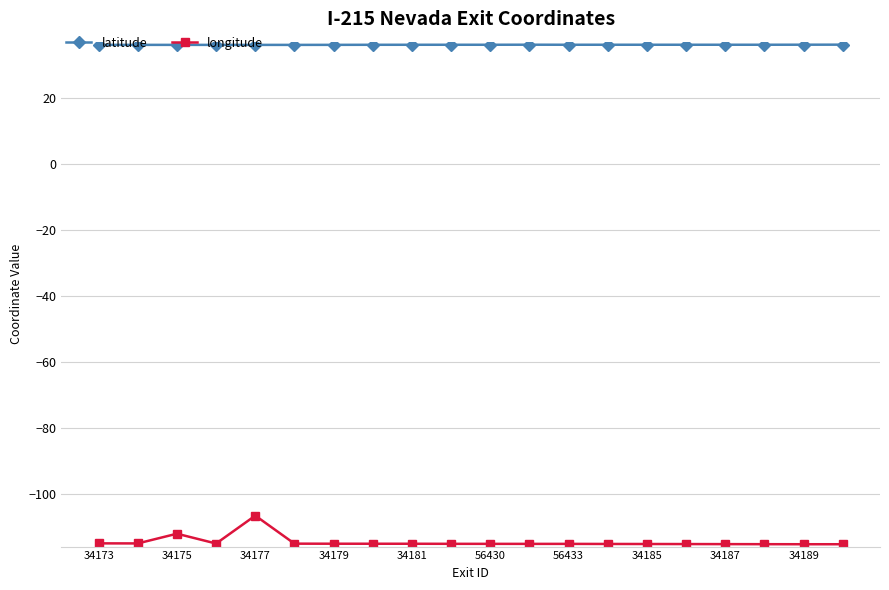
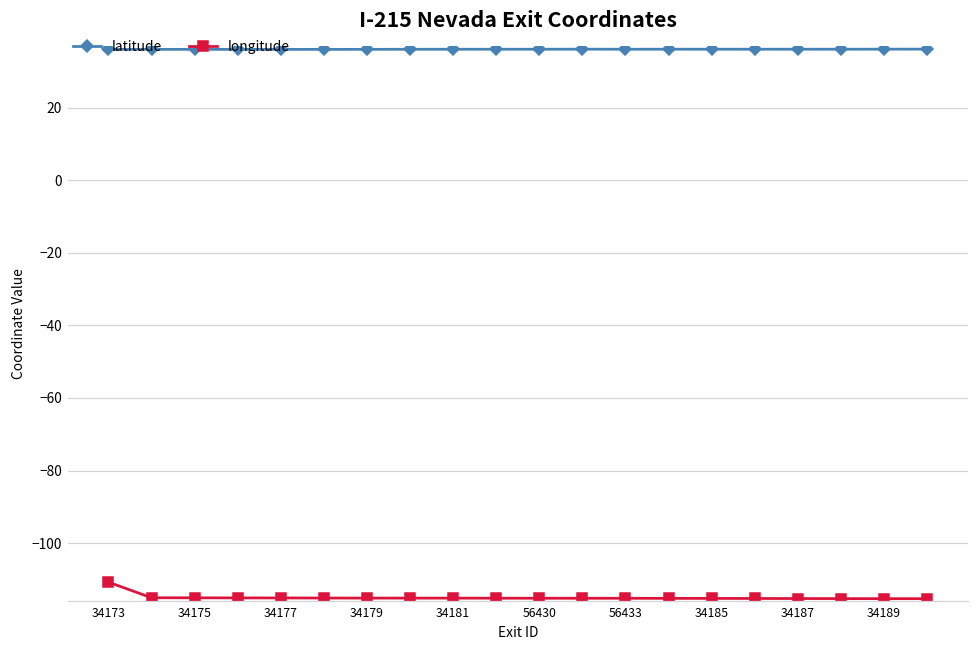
longitude, 34173: -115 -> -111
longitude, 34175: -112 -> -115
longitude, 34177: -107 -> -115
